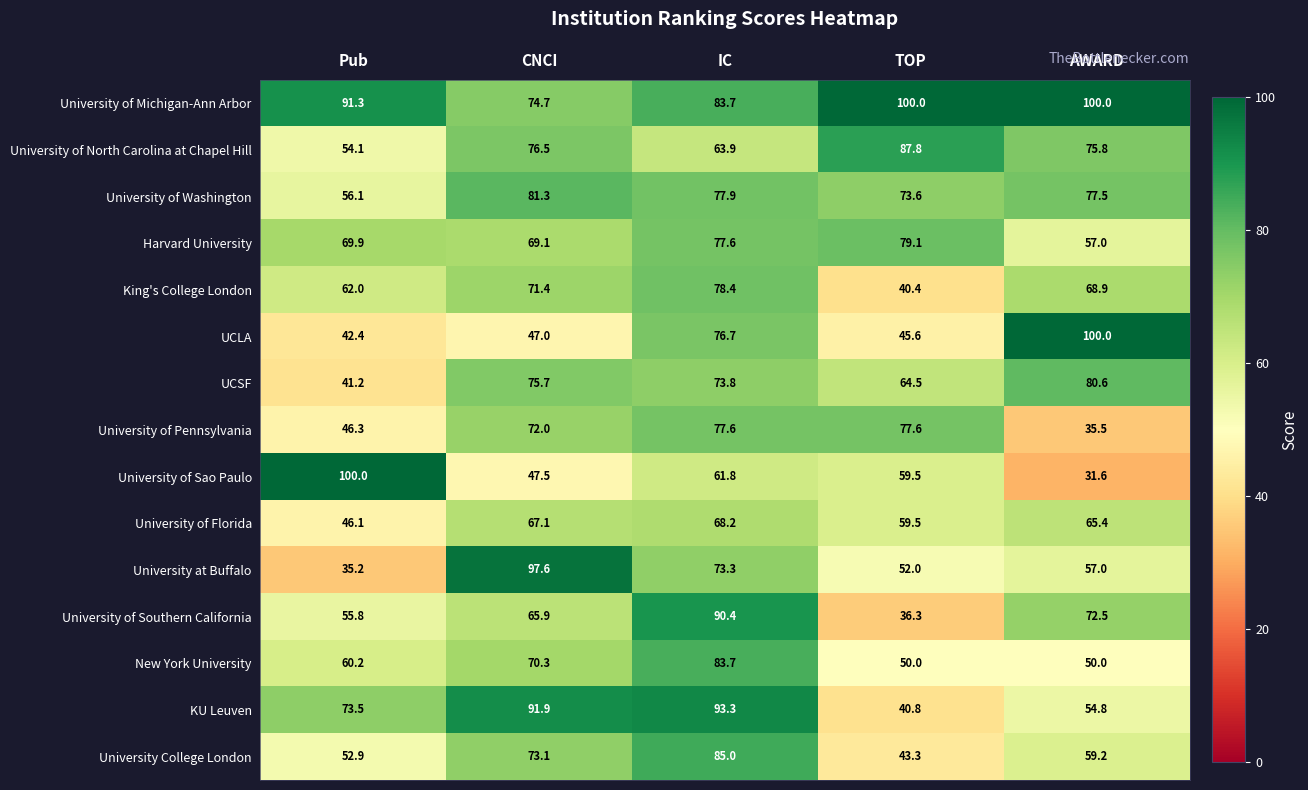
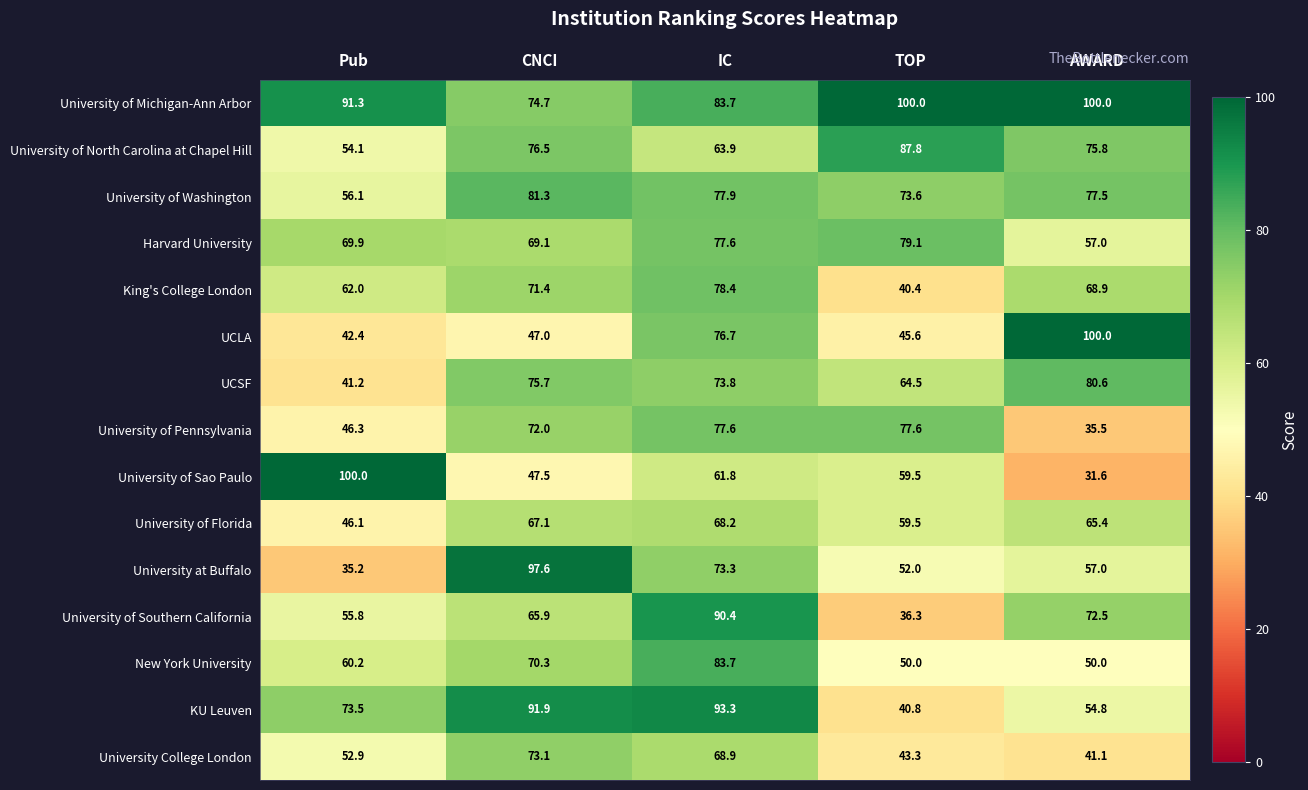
University College London, IC: 85.0 -> 68.9
University College London, AWARD: 59.2 -> 41.1
